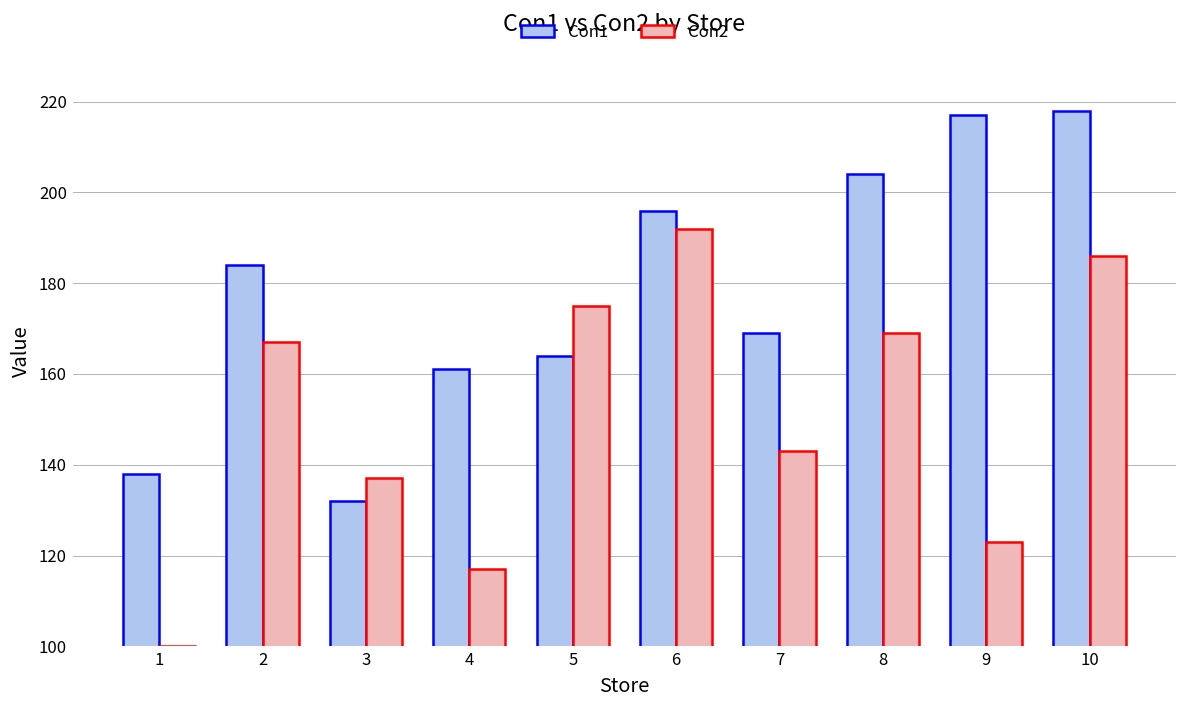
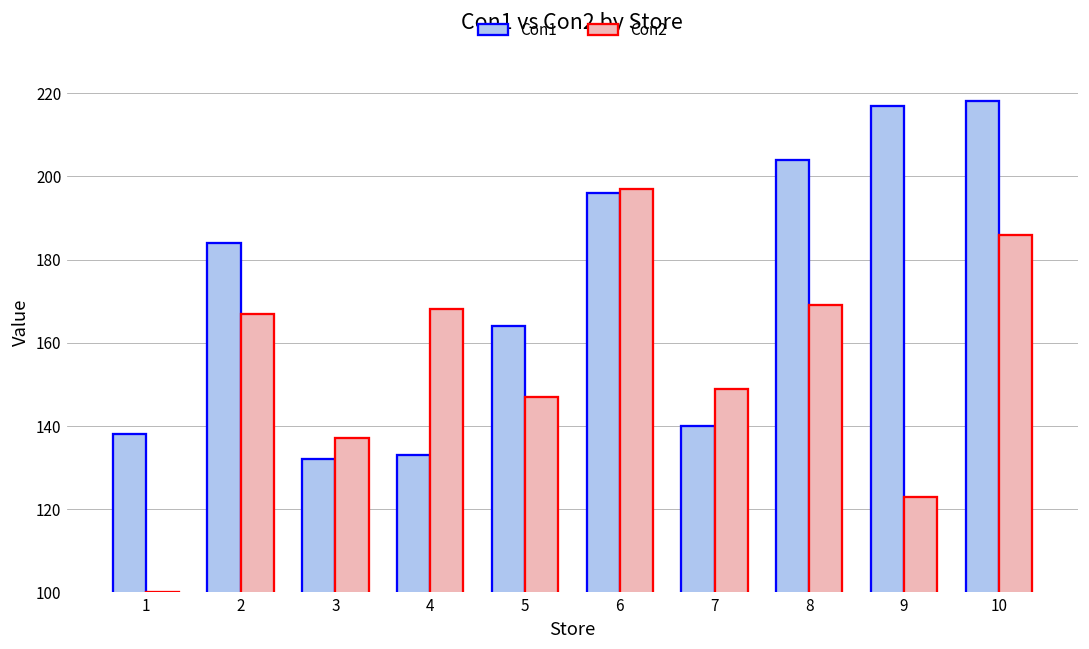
Con1, 4: 161 -> 133
Con2, 4: 117 -> 168
Con2, 5: 175 -> 147
Con2, 6: 192 -> 197
Con1, 7: 169 -> 140
Con2, 7: 143 -> 149
